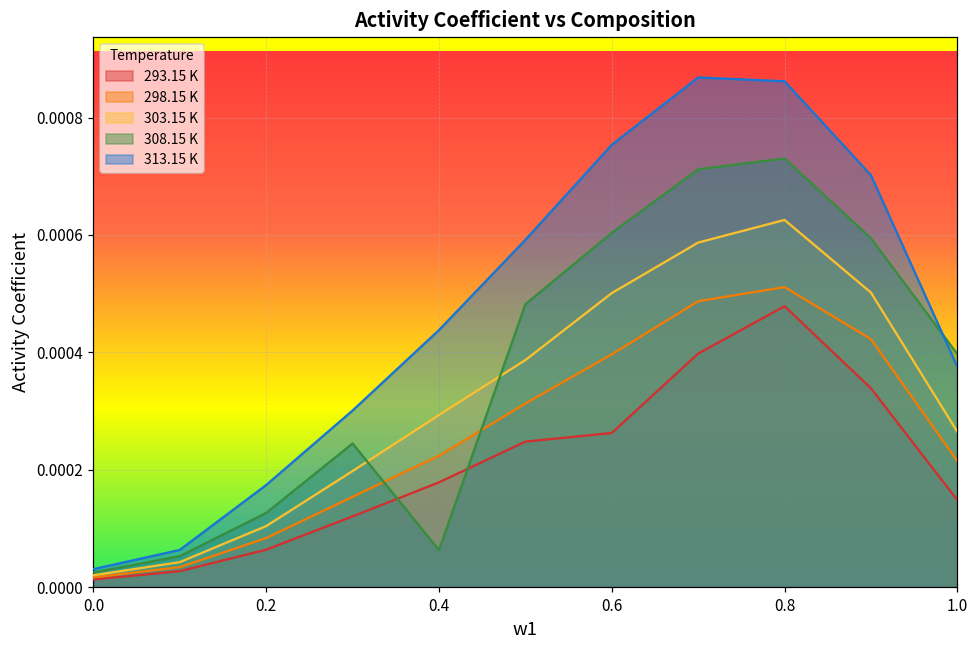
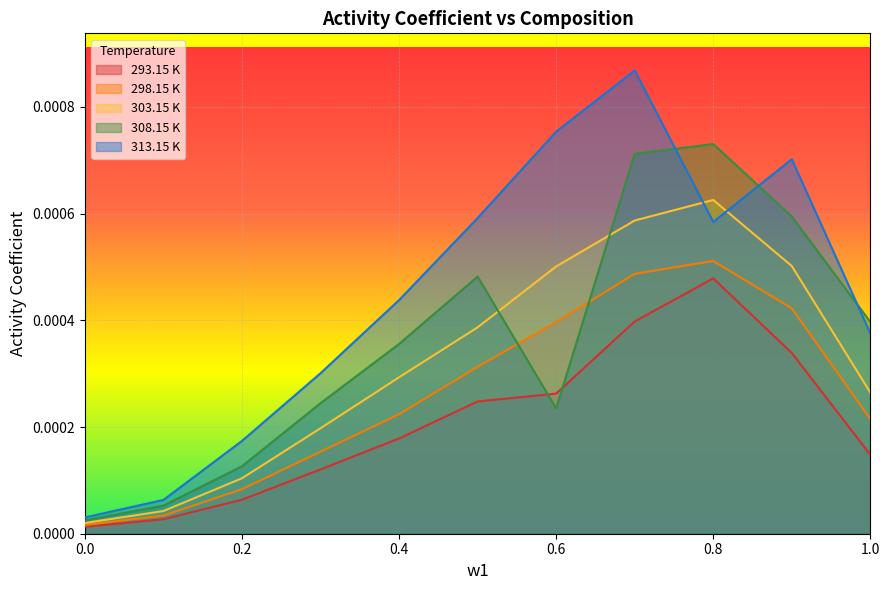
308.15 K, 0.4: 0.00006 -> 0.00036
308.15 K, 0.6: 0.00060 -> 0.00023
313.15 K, 0.8: 0.00086 -> 0.00058
